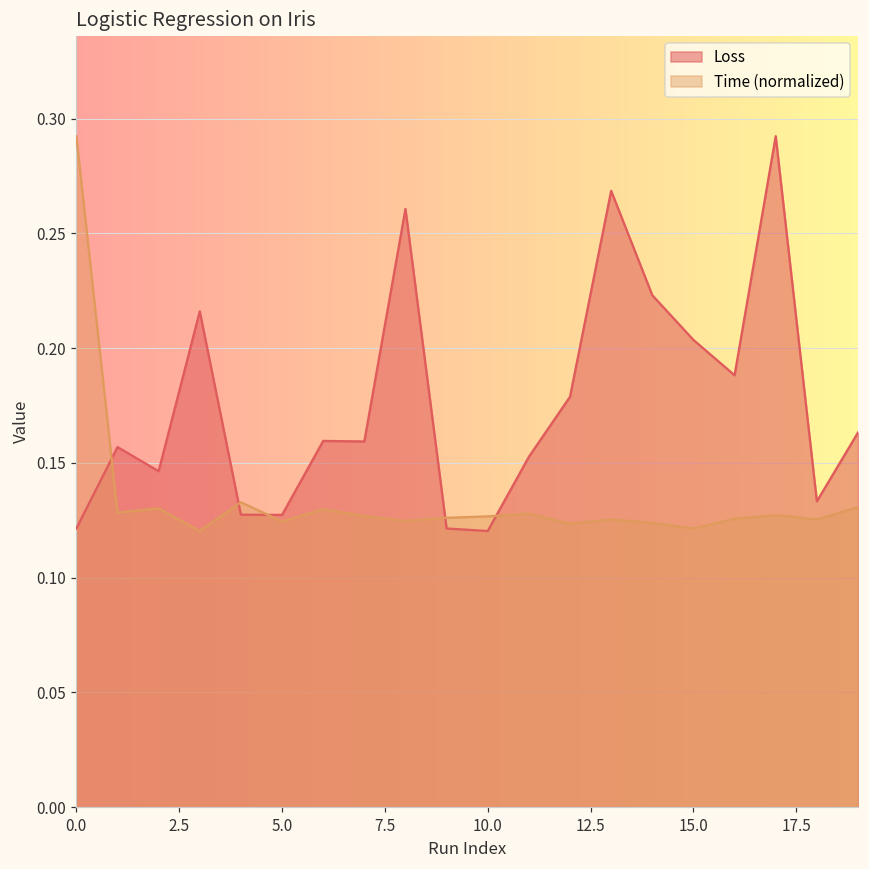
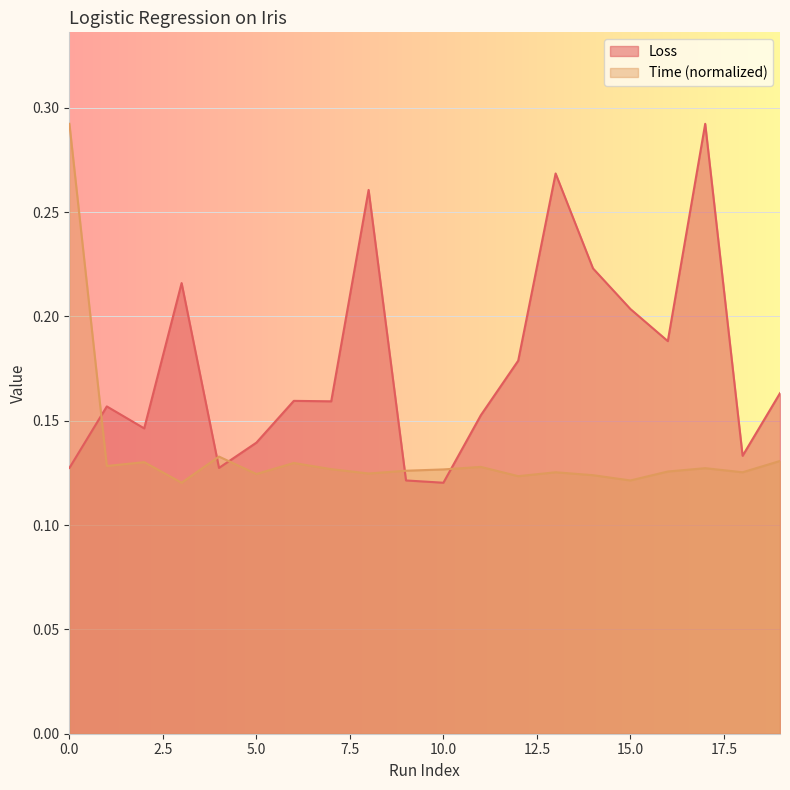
Loss, 0.0: 0.121 -> 0.127
Loss, 5.0: 0.127 -> 0.140
